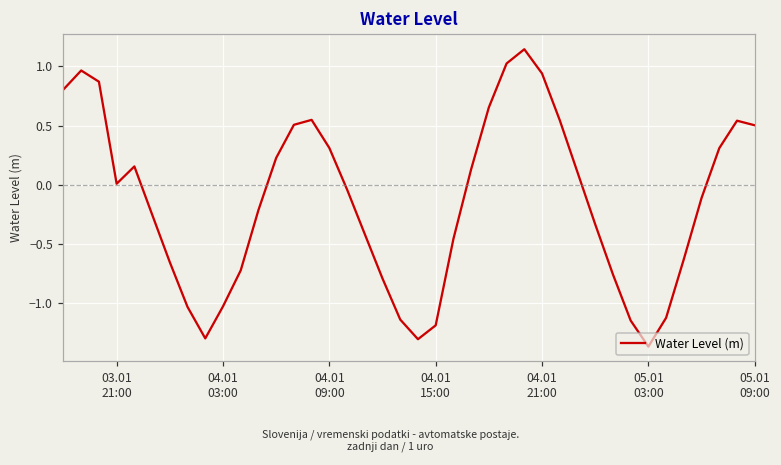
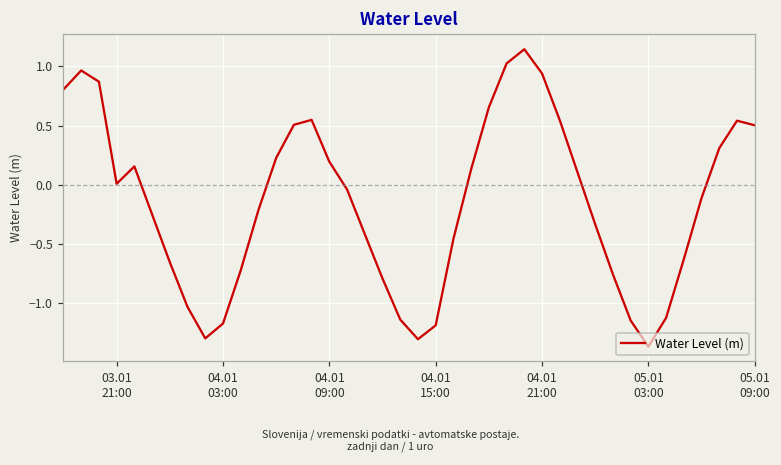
04.01 03:00: -1.03 -> -1.17
04.01 09:00: 0.31 -> 0.20
